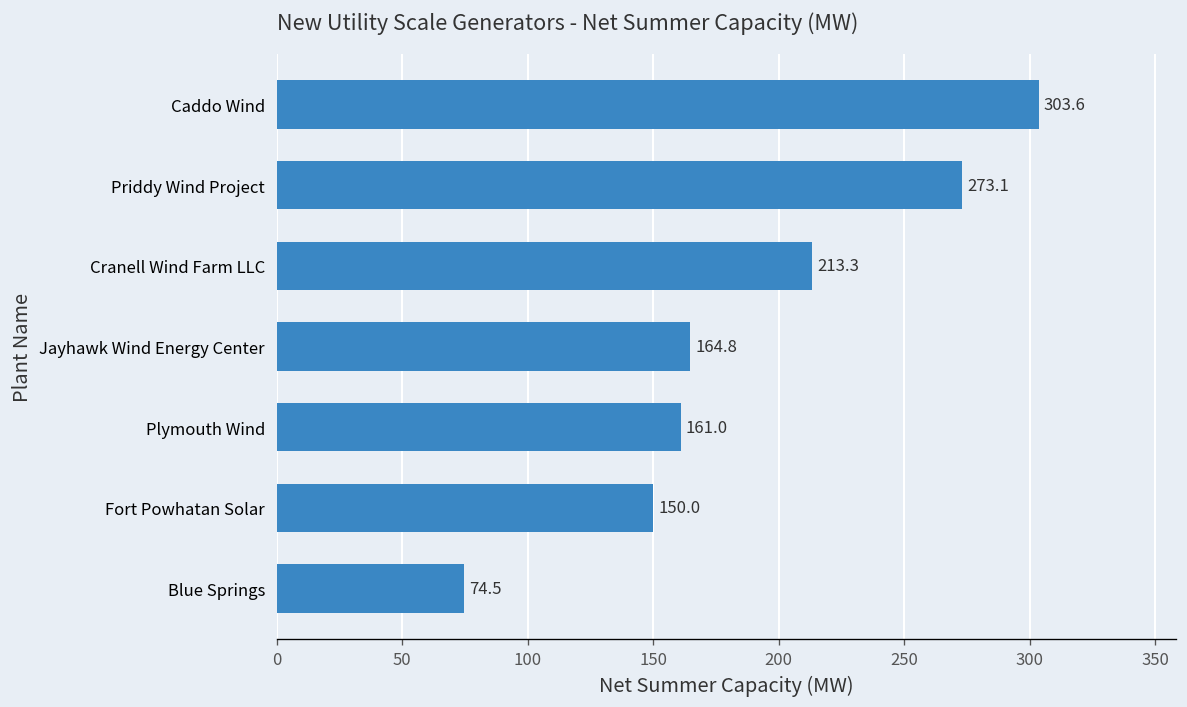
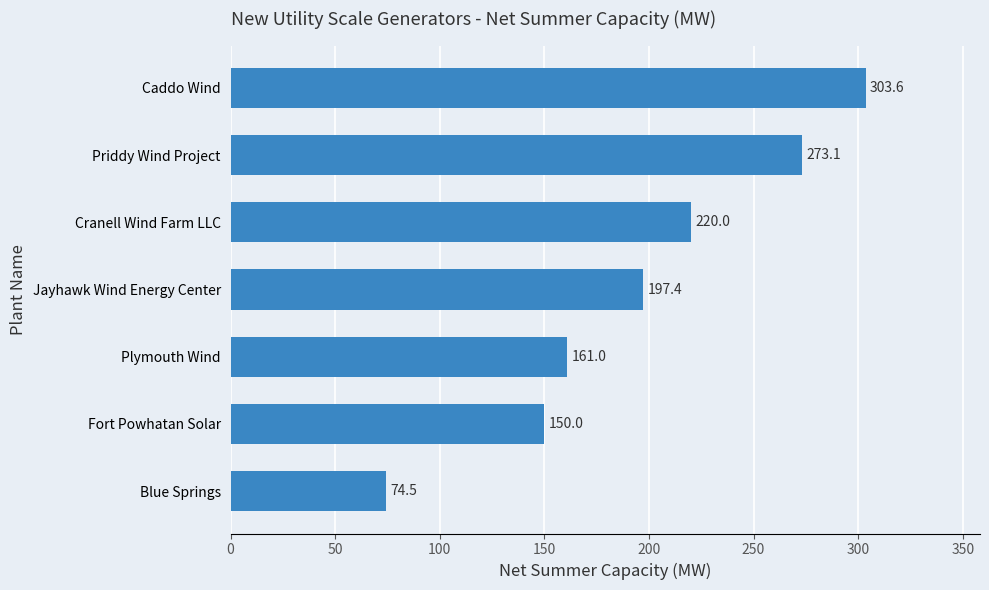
Cranell Wind Farm LLC: 213.3 -> 220.0
Jayhawk Wind Energy Center: 164.8 -> 197.4
